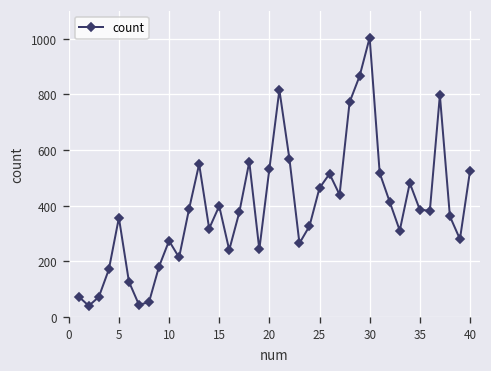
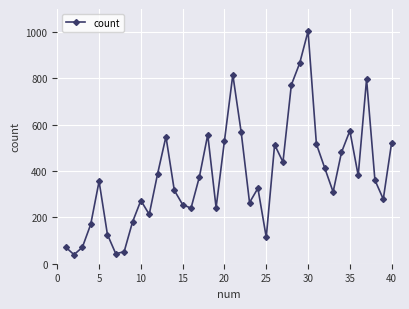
15: 400 -> 260
25: 460 -> 110
35: 390 -> 570
